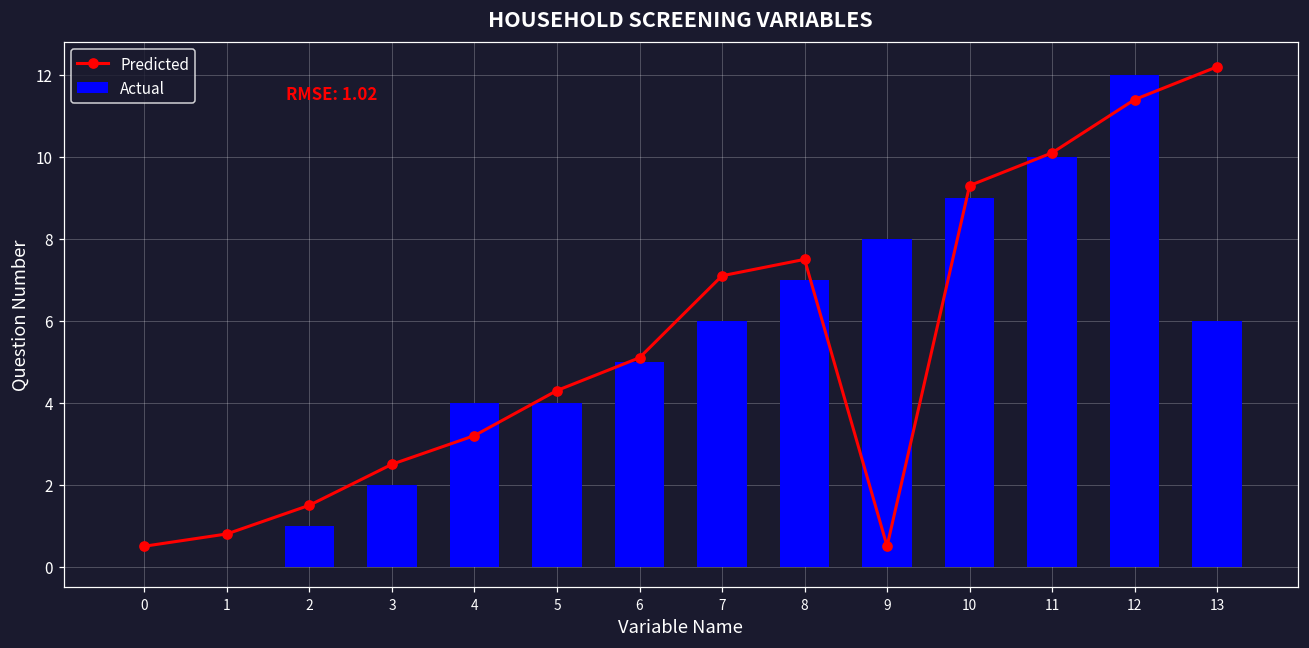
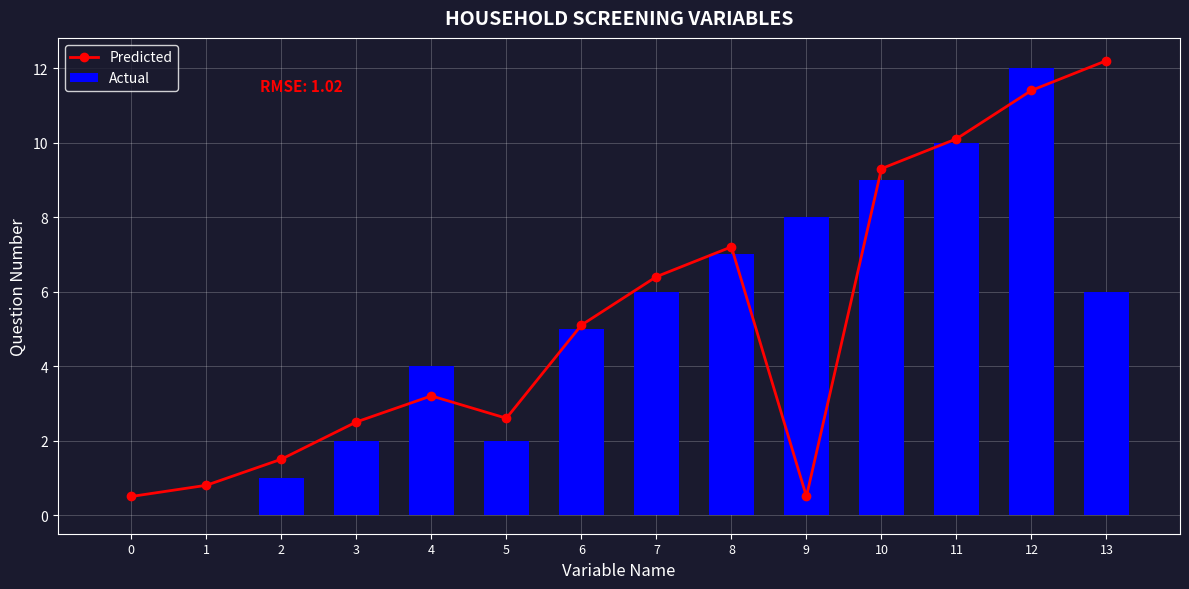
Predicted, 5: 4.3 -> 2.6
Actual, 5: 4 -> 2
Predicted, 7: 7.1 -> 6.4
Predicted, 8: 7.5 -> 7.2
